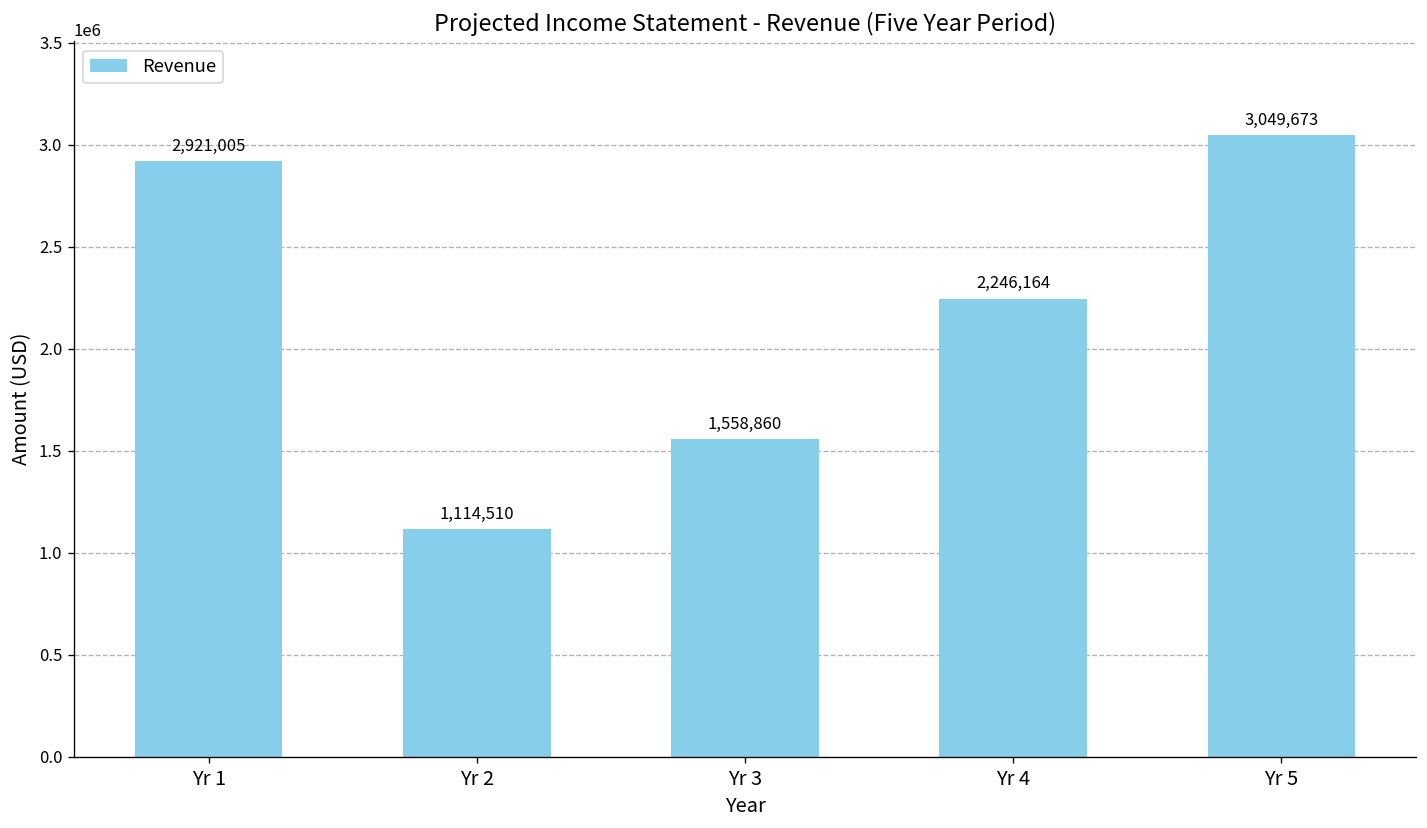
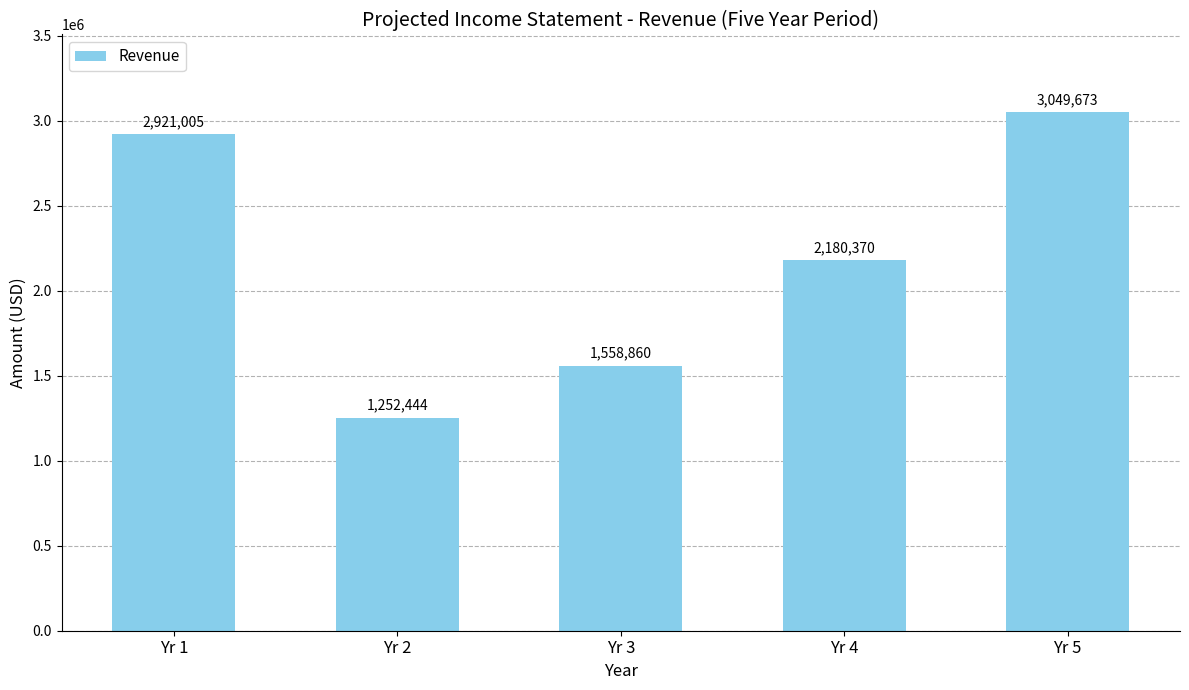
Yr 2: 1,114,510 -> 1,252,444
Yr 4: 2,246,164 -> 2,180,370
